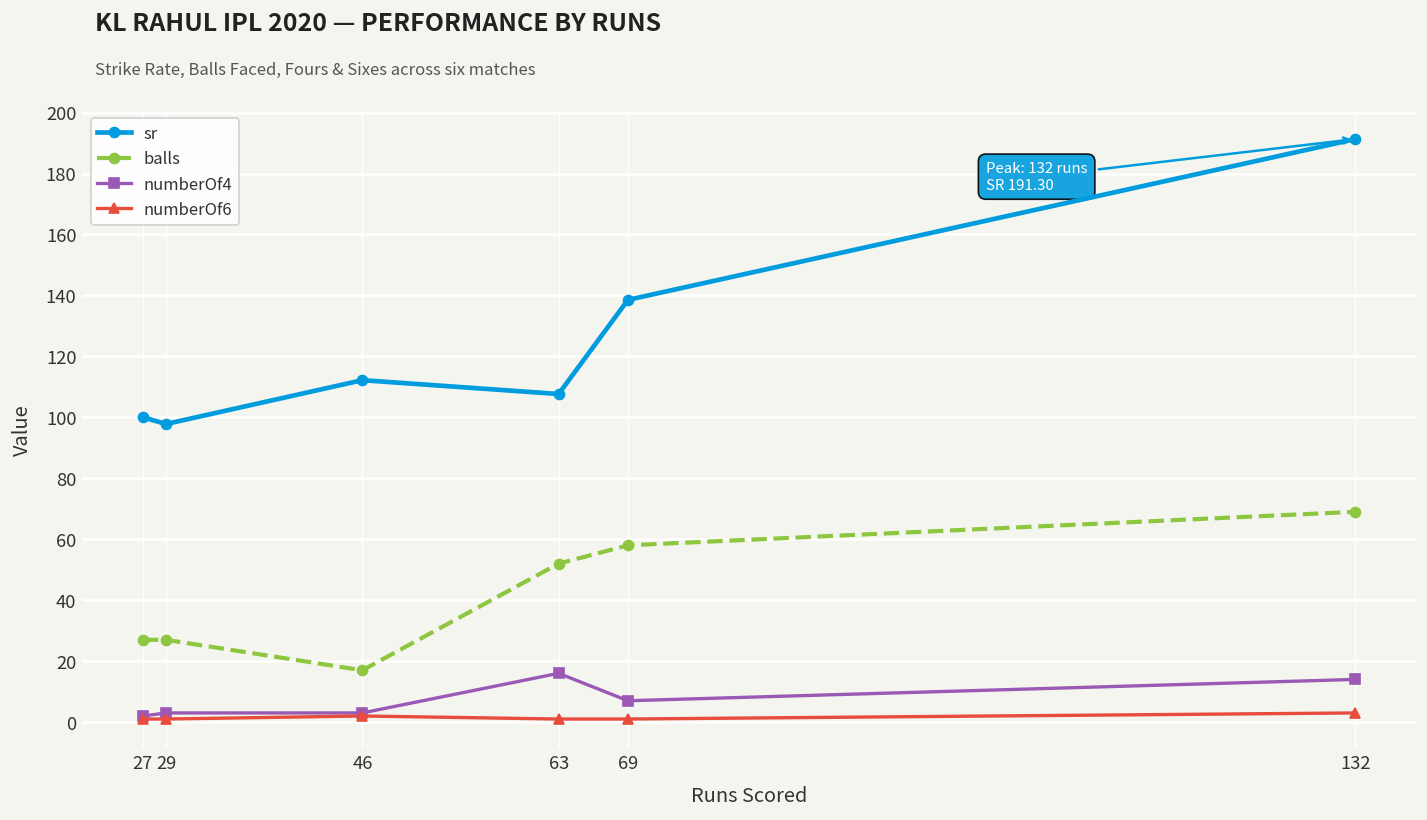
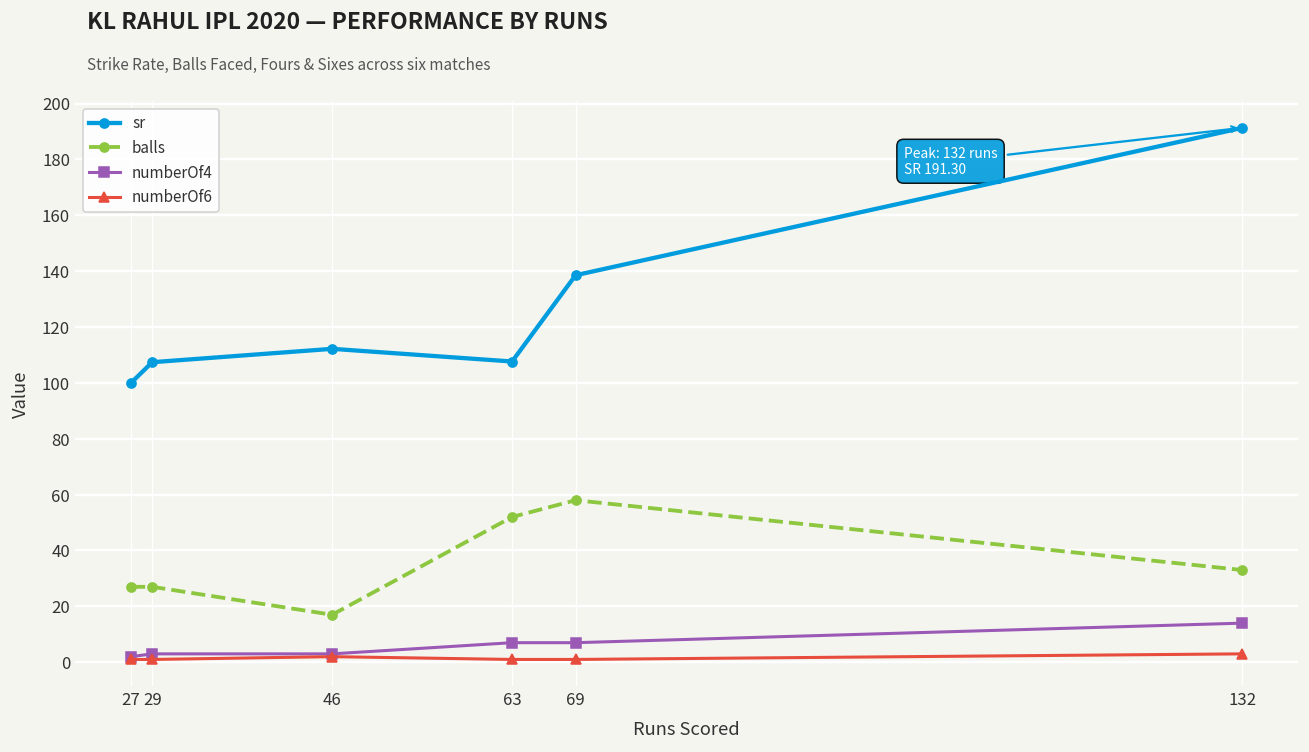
sr, 29: 98 -> 107
numberOf4, 63: 16 -> 7
balls, 132: 69 -> 33
